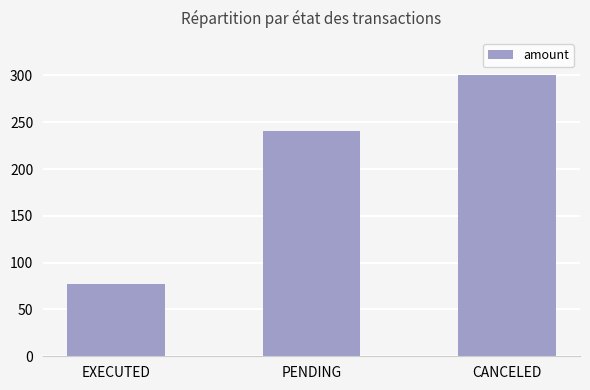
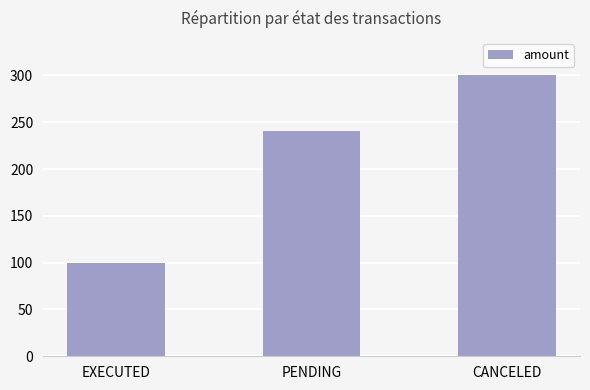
EXECUTED: 80 -> 100
